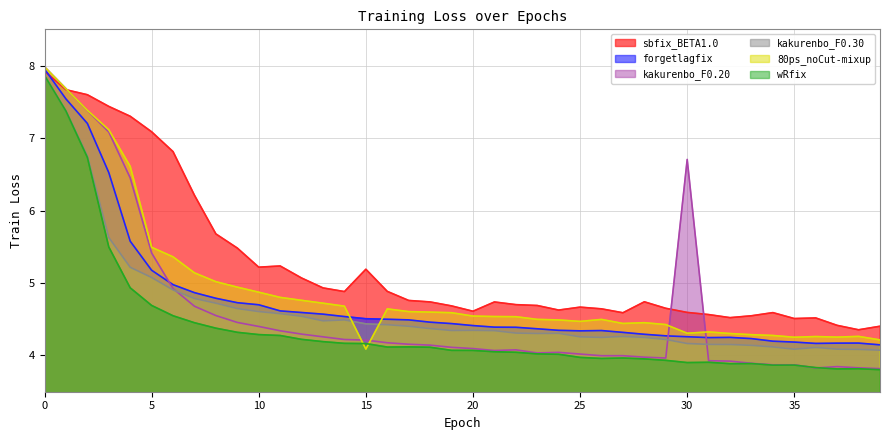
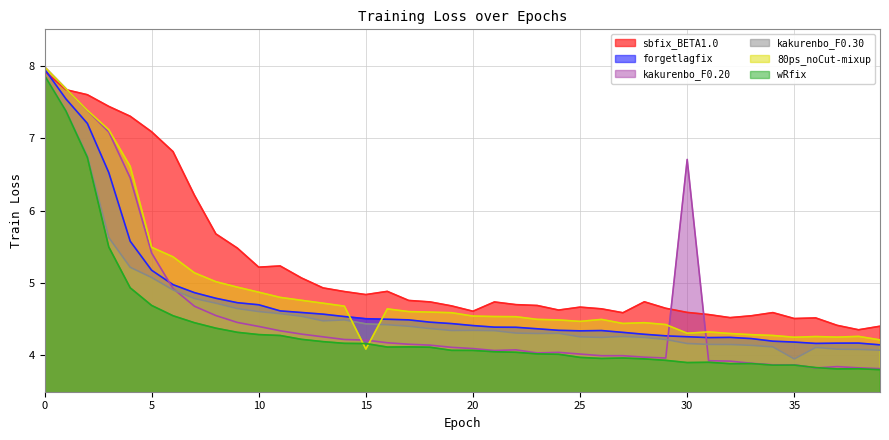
sbfix_BETA1.0, 15: 5.2 -> 4.8
kakurenbo_F0.30, 35: 4.1 -> 4.0
